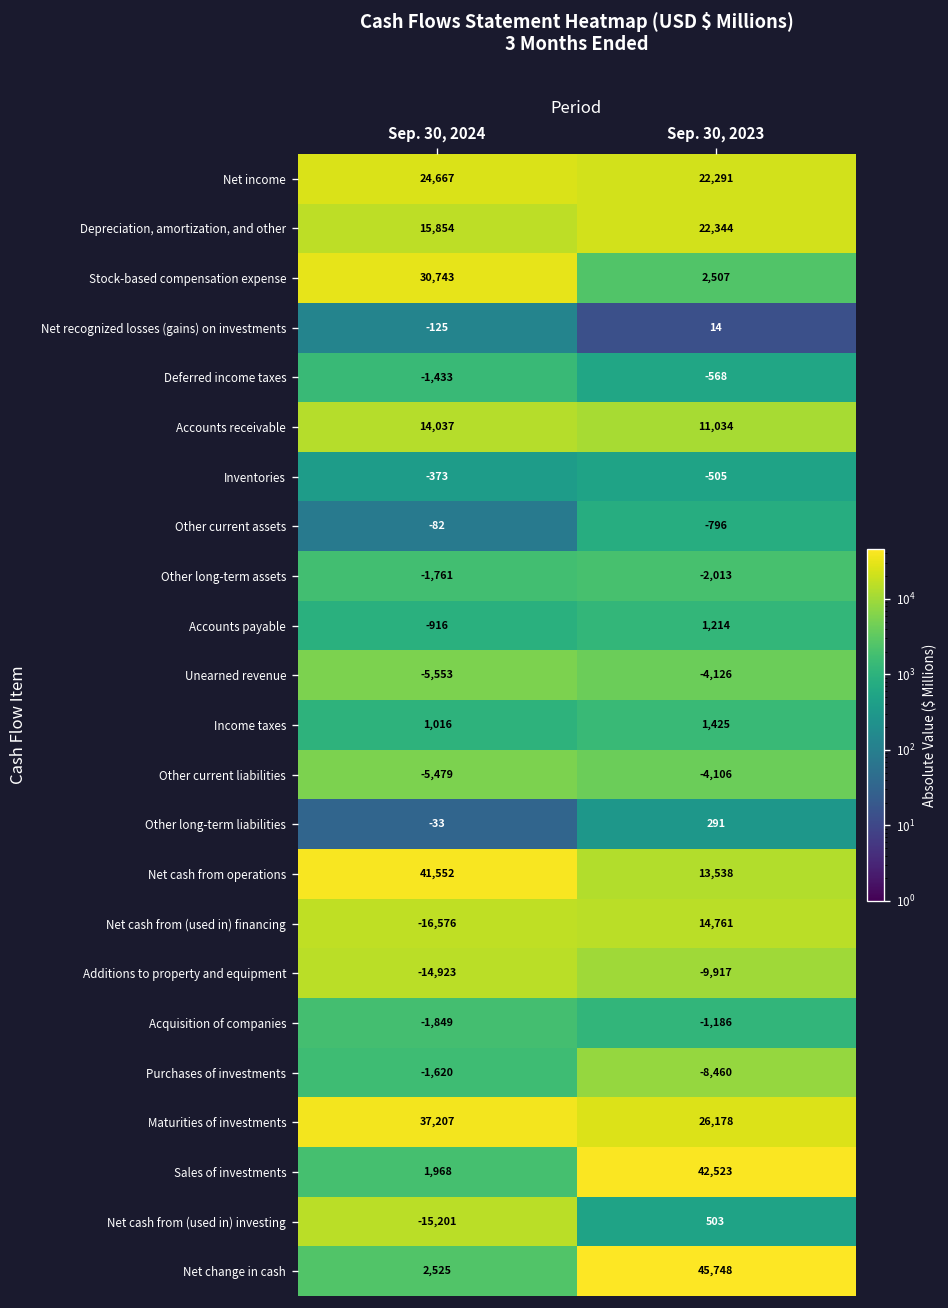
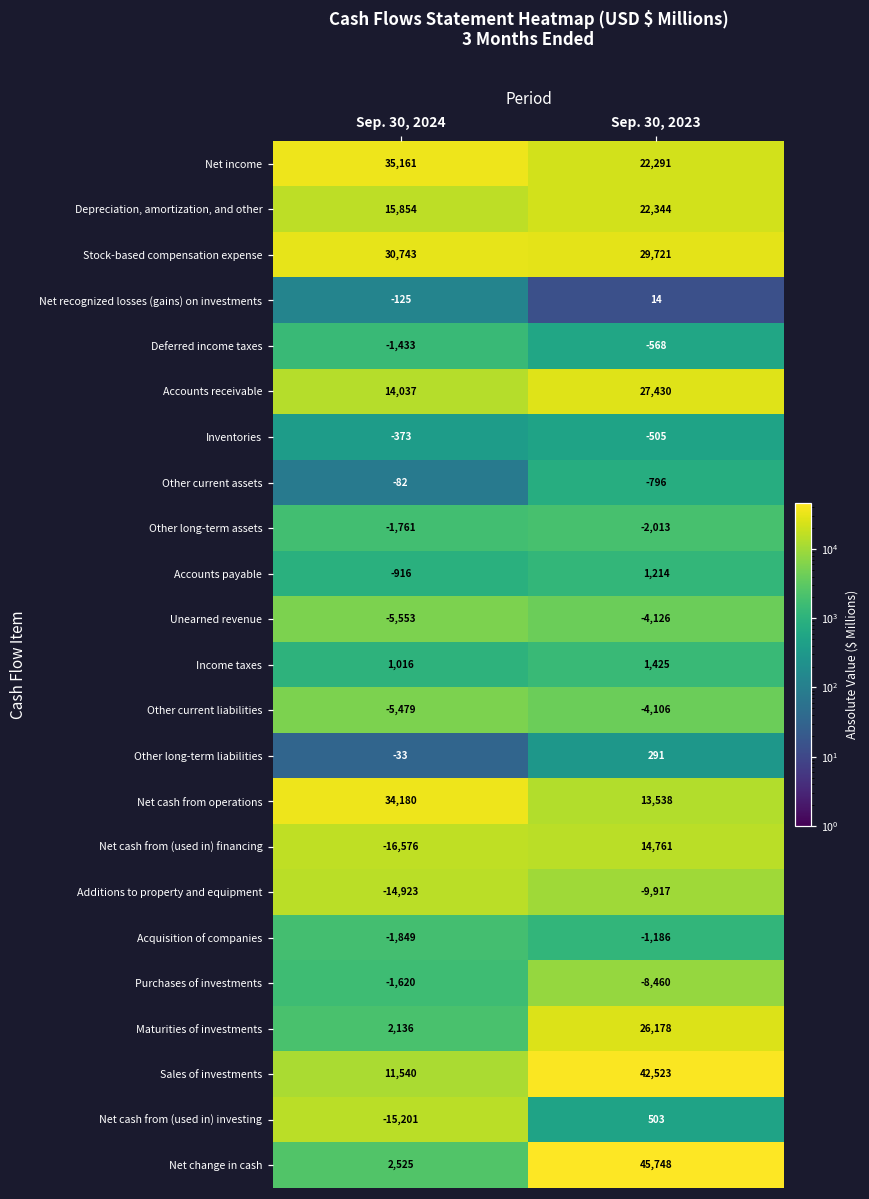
Net income, Sep. 30, 2024: 24,667 -> 35,161
Stock-based compensation expense, Sep. 30, 2023: 2,507 -> 29,721
Accounts receivable, Sep. 30, 2023: 11,034 -> 27,430
Net cash from operations, Sep. 30, 2024: 41,552 -> 34,180
Maturities of investments, Sep. 30, 2024: 37,207 -> 2,136
Sales of investments, Sep. 30, 2024: 1,968 -> 11,540
